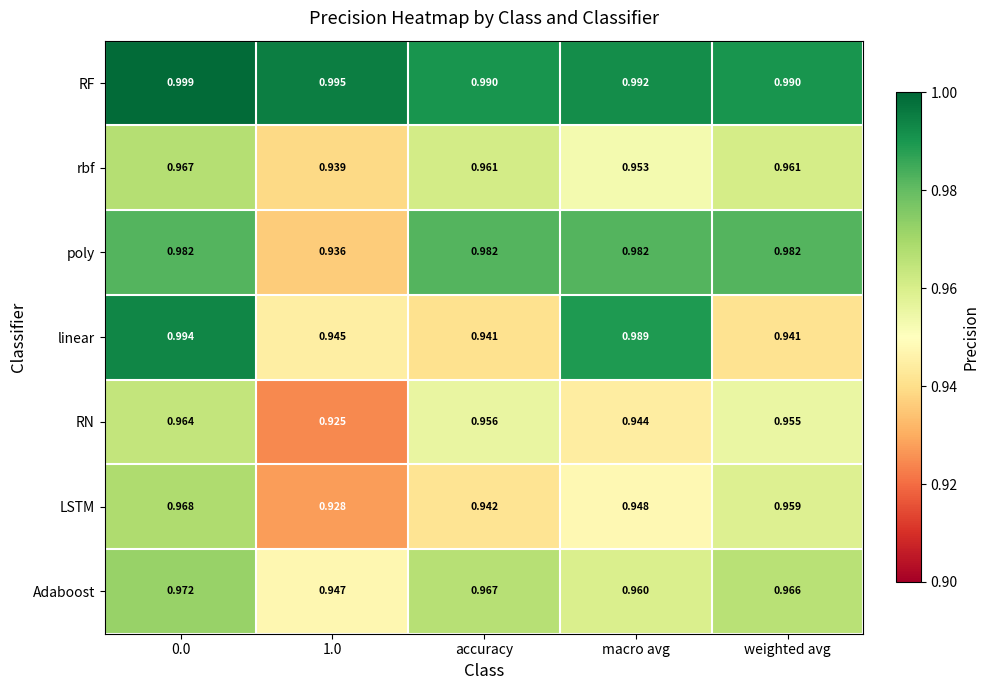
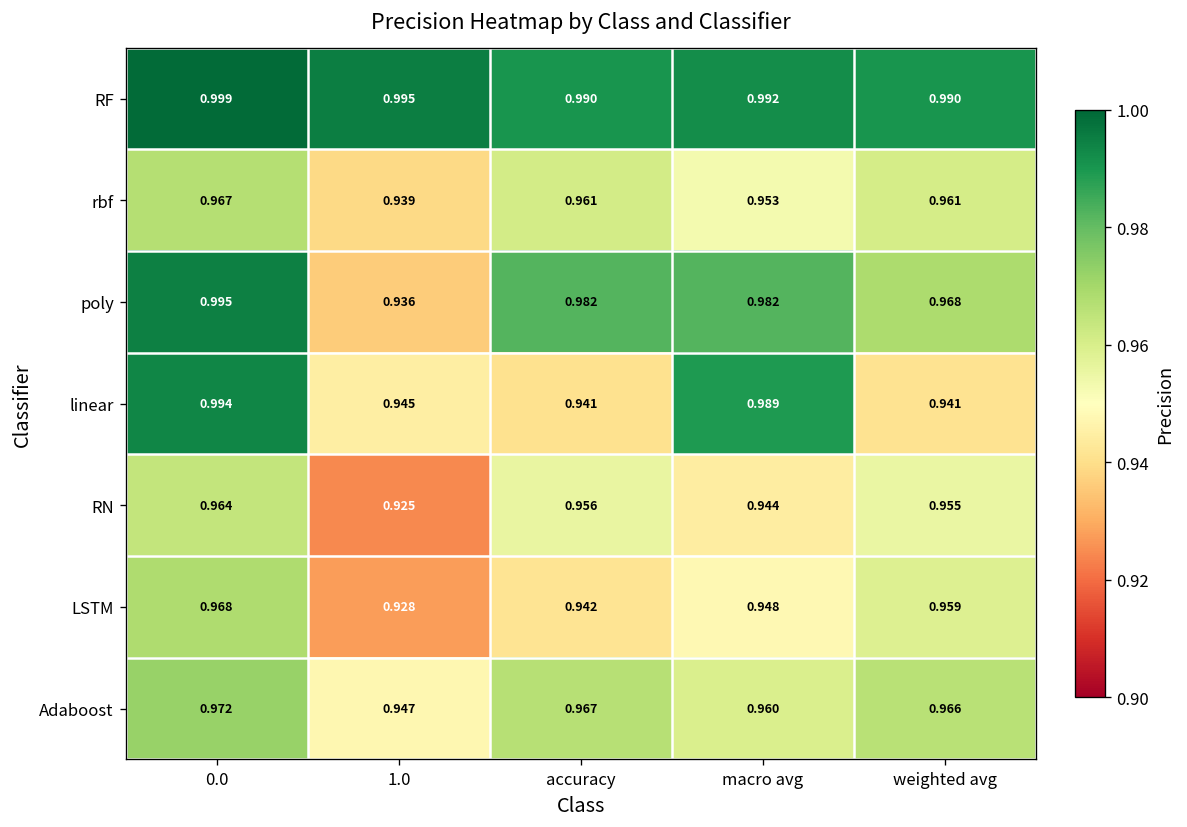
poly, 0.0: 0.982 -> 0.995
poly, weighted avg: 0.982 -> 0.968
